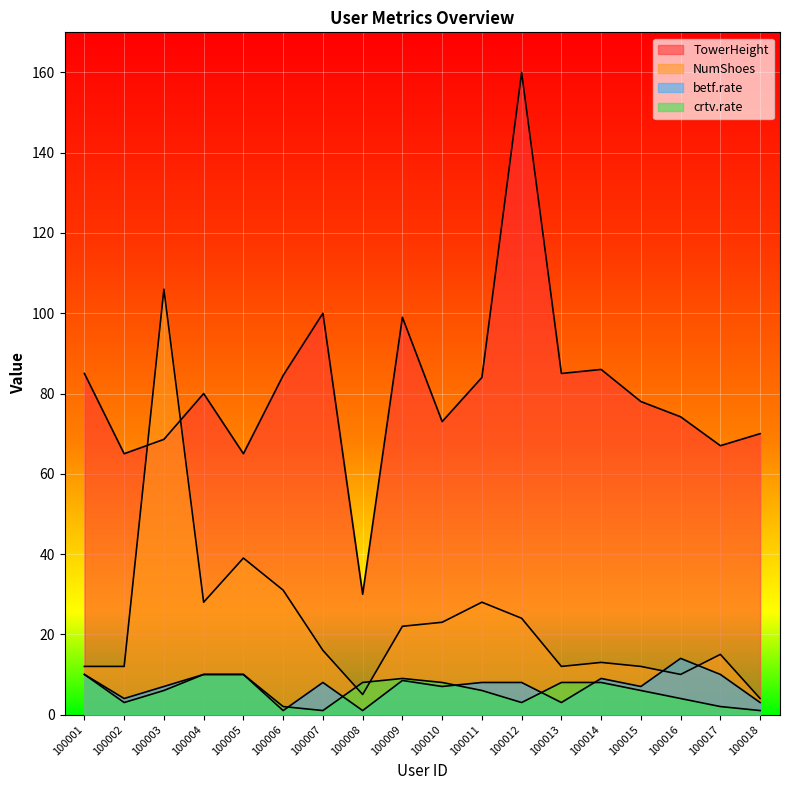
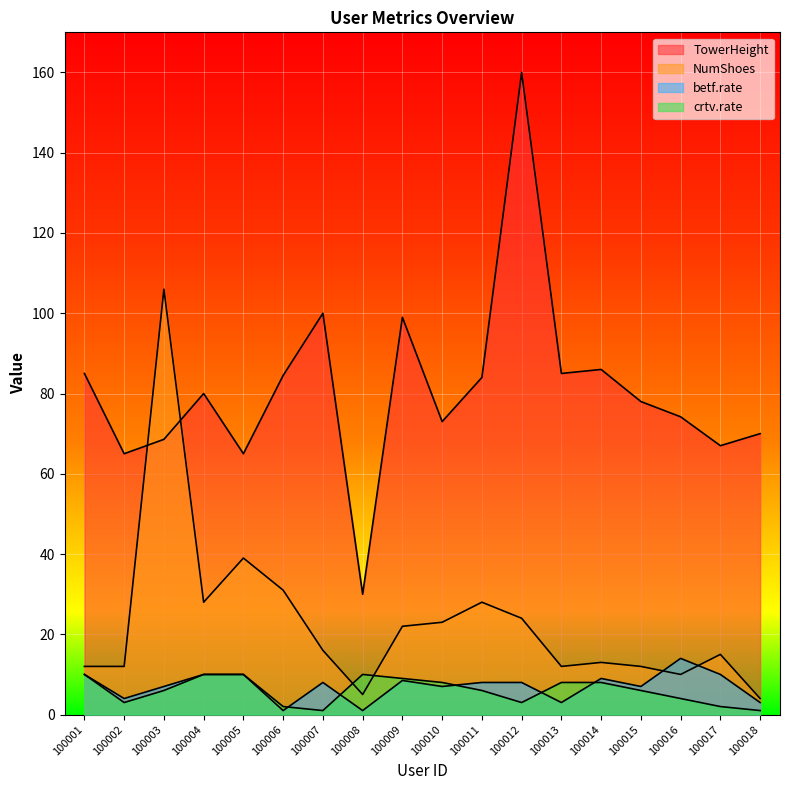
crtv.rate, 100008: 8 -> 10
